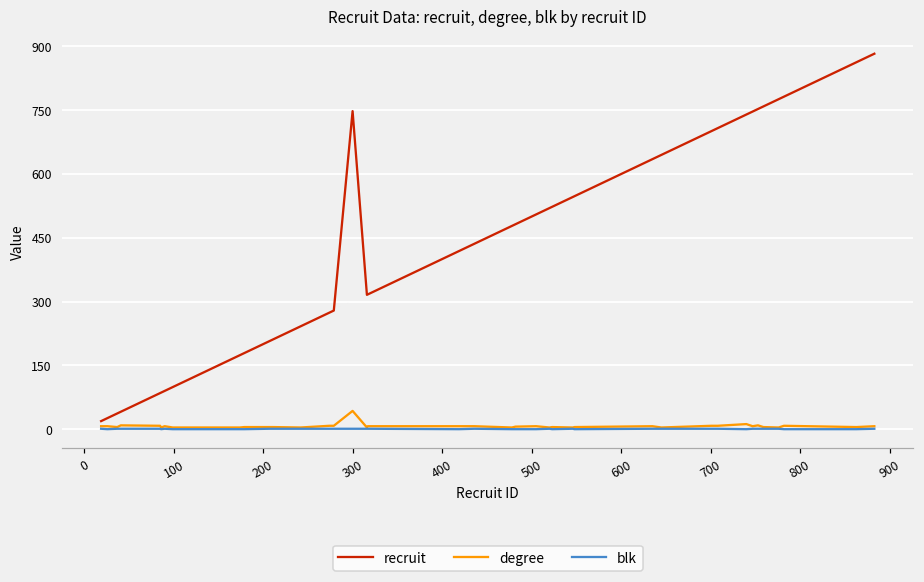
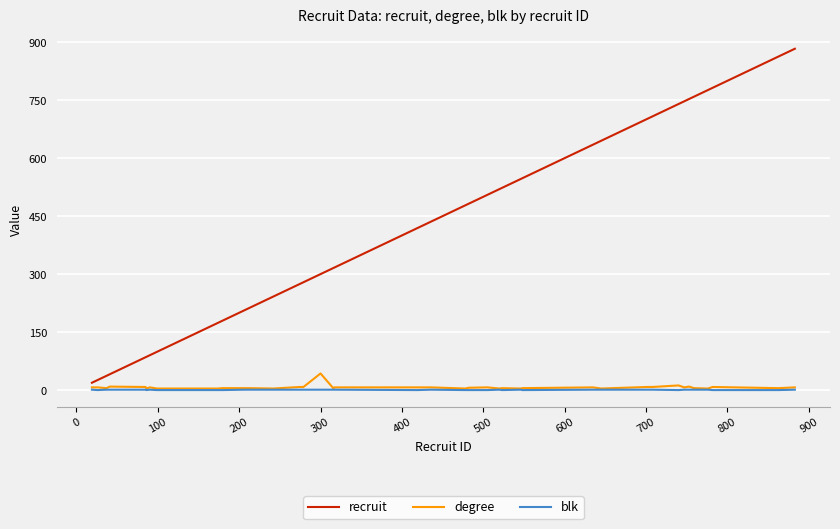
recruit, 300: 750 -> 300
